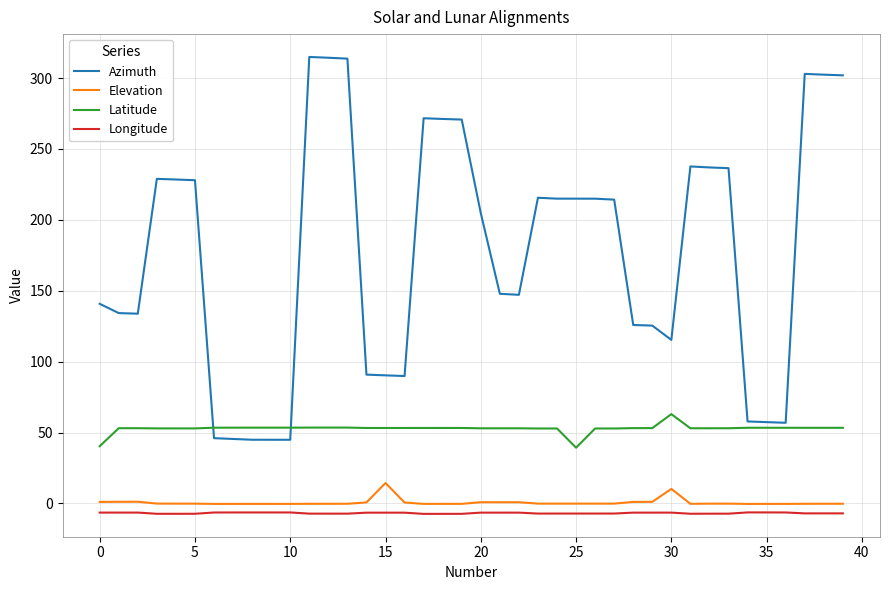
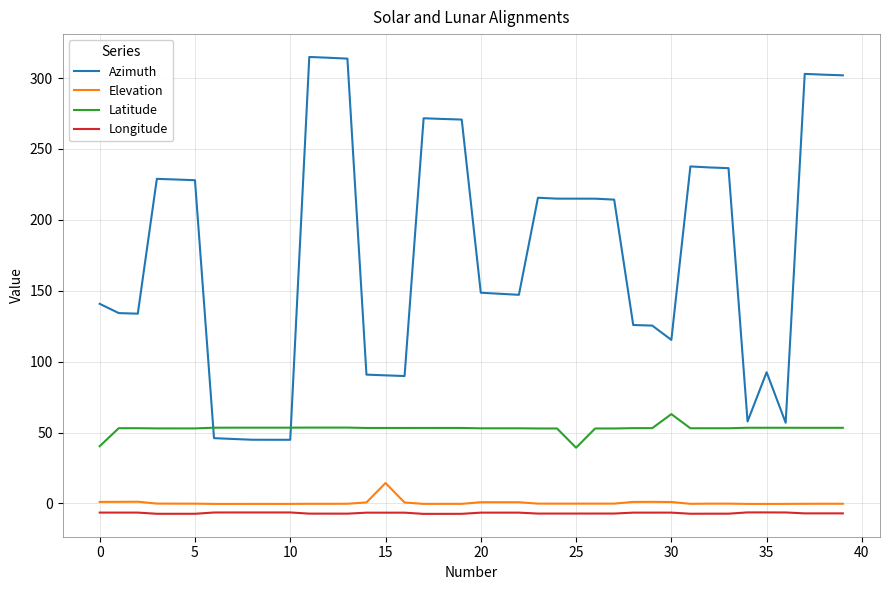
Azimuth, 20: 205 -> 149
Elevation, 30: 10 -> 1
Azimuth, 35: 57 -> 93
